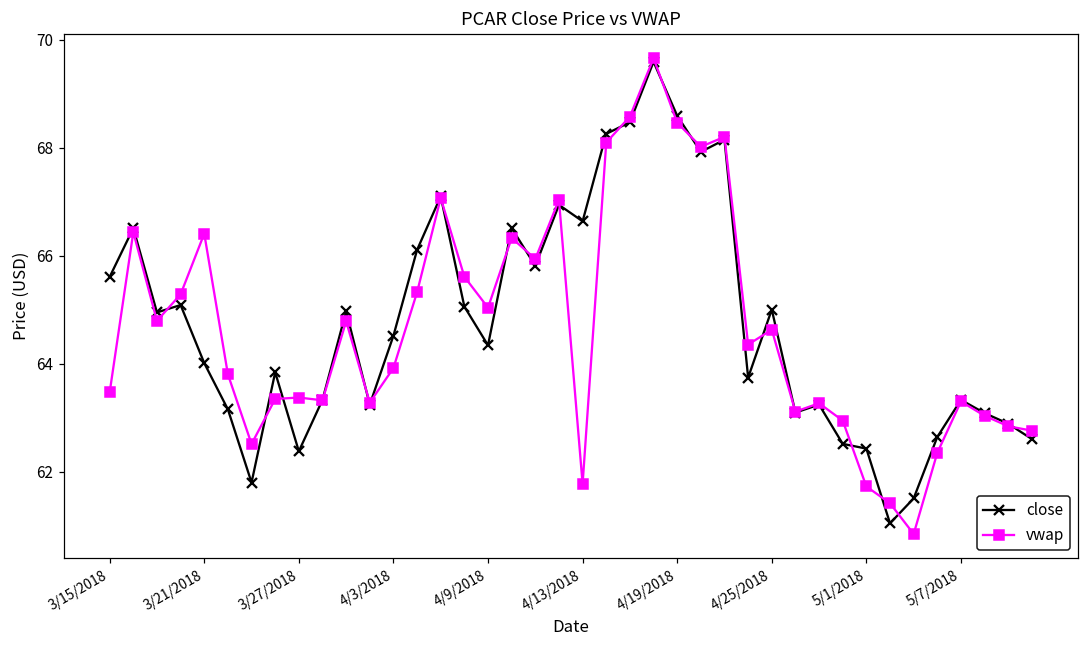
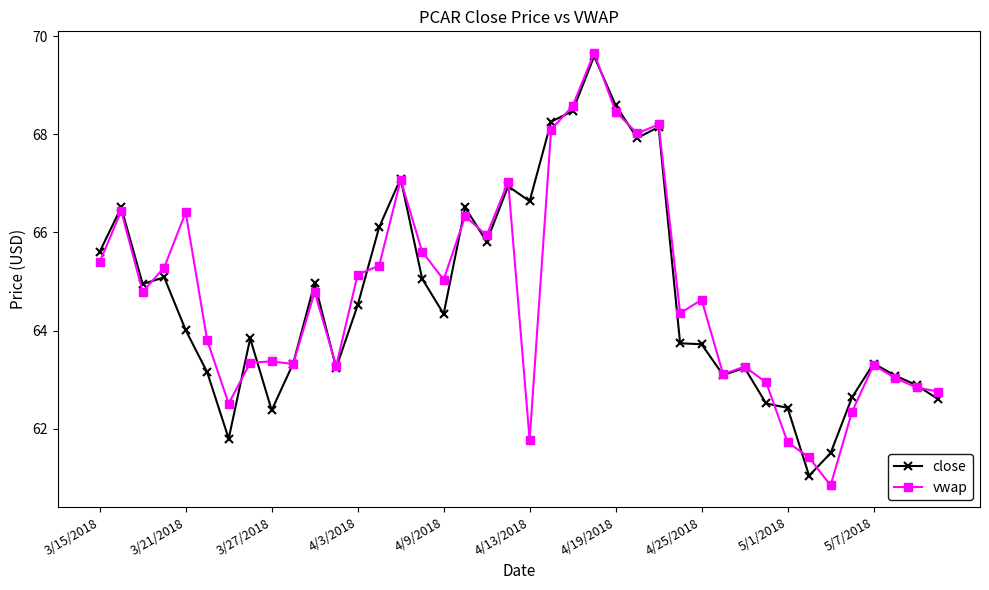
vwap, 3/15/2018: 63.5 -> 65.4
vwap, 4/3/2018: 63.9 -> 65.1
close, 4/25/2018: 65.0 -> 63.7
